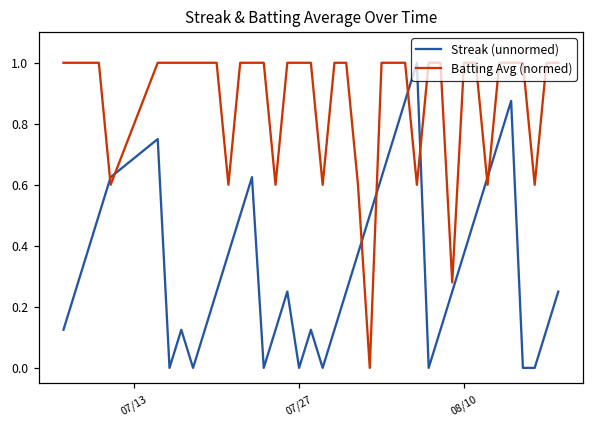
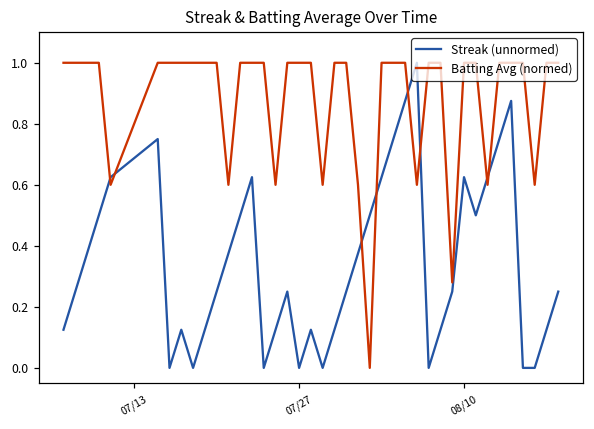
Streak (unnormed), 08/10: 0.38 -> 0.63
